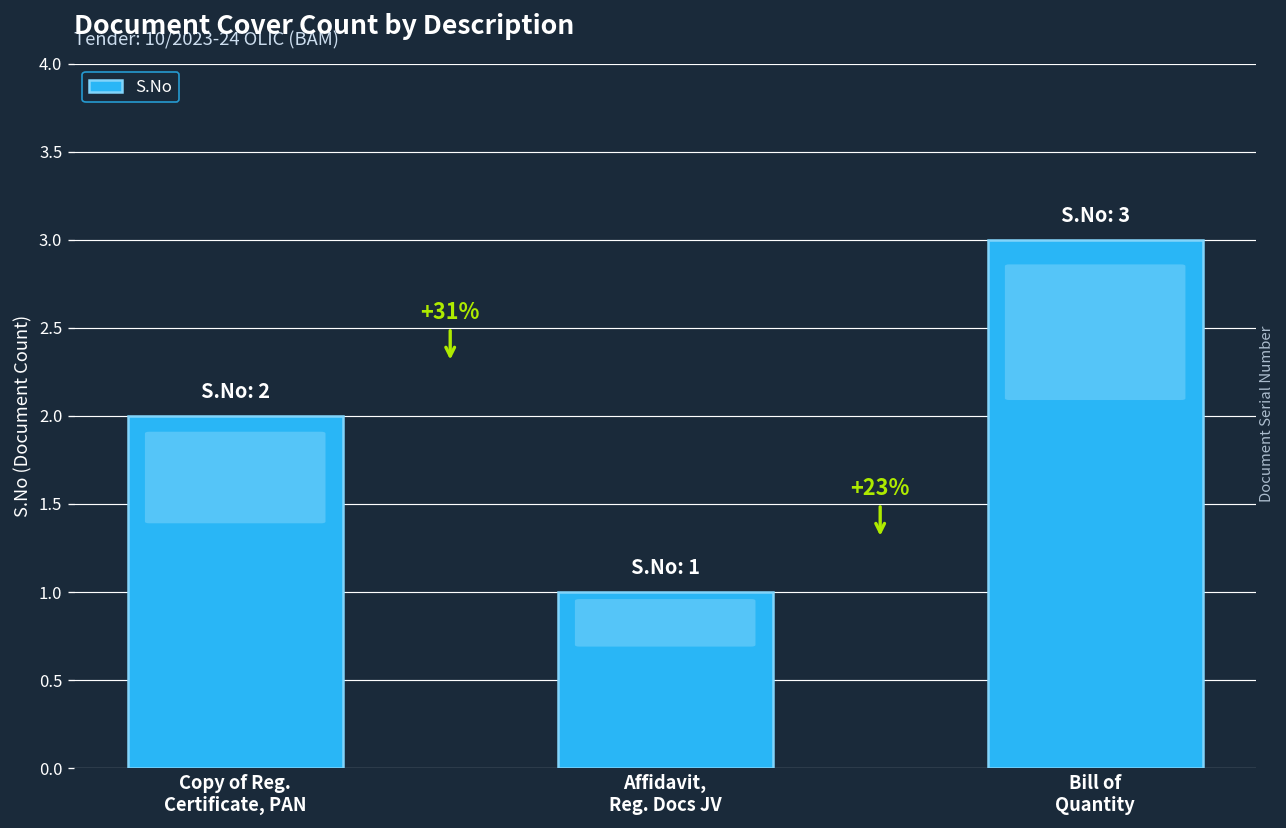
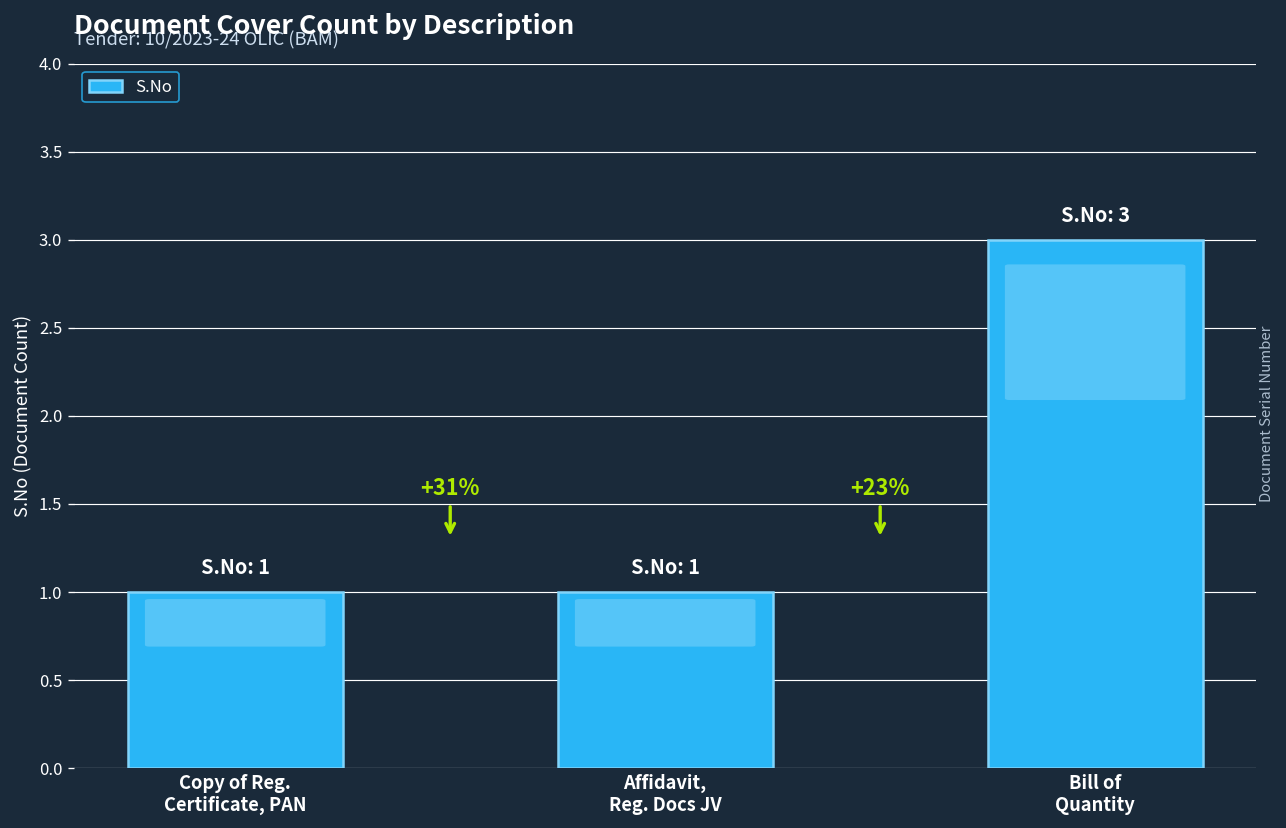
Copy of Reg. Certificate, PAN: 2 -> 1
